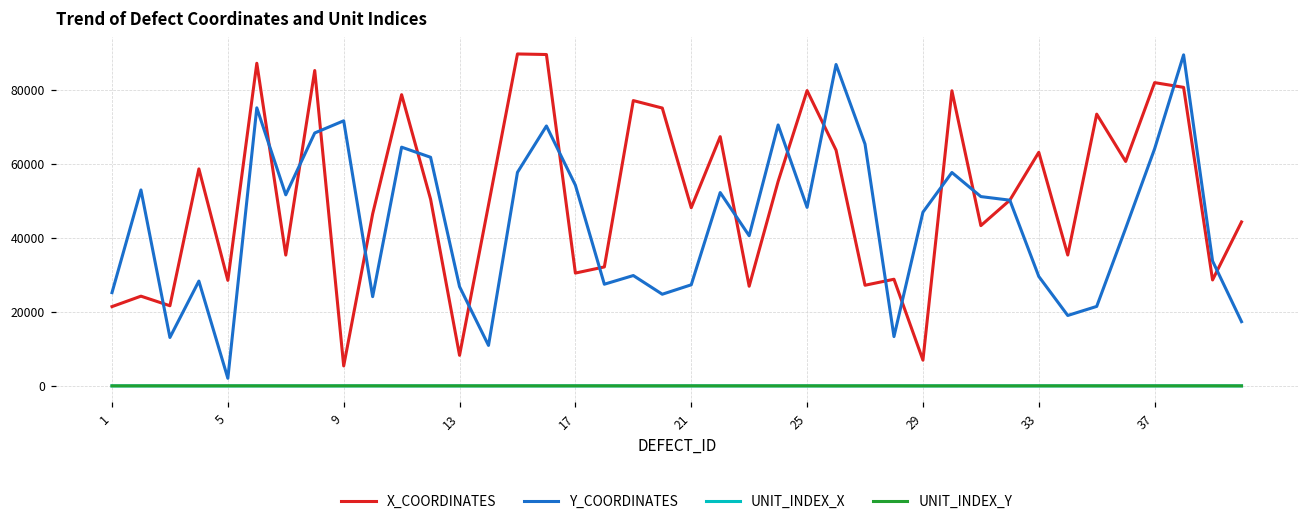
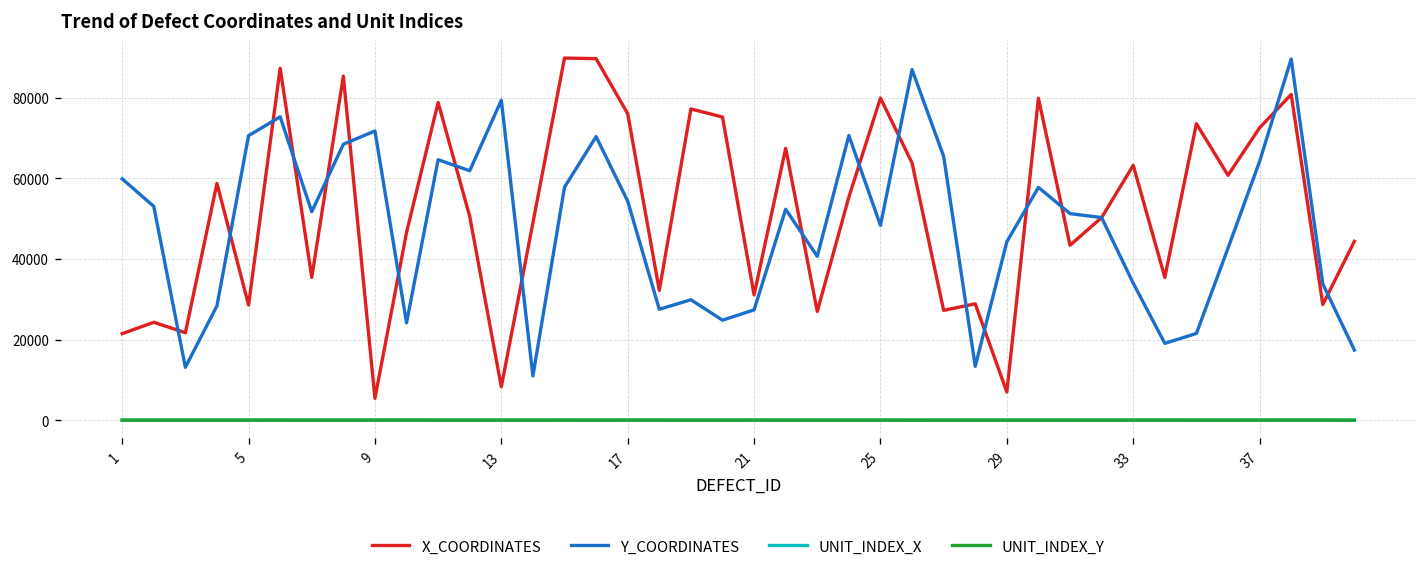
Y_COORDINATES, 1: 25000 -> 60000
Y_COORDINATES, 5: 2000 -> 71000
Y_COORDINATES, 13: 27000 -> 79000
X_COORDINATES, 17: 31000 -> 76000
X_COORDINATES, 21: 48000 -> 31000
Y_COORDINATES, 29: 47000 -> 44000
Y_COORDINATES, 33: 30000 -> 34000
X_COORDINATES, 37: 82000 -> 73000
